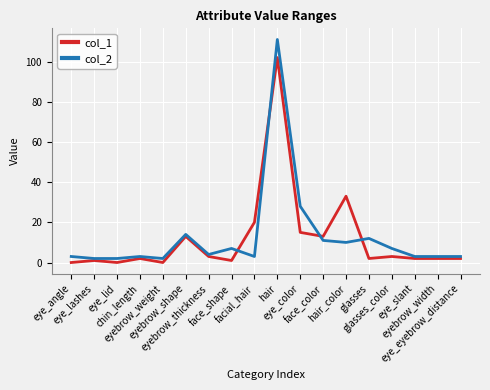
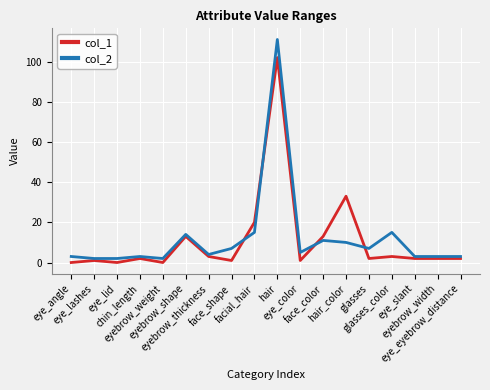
col_2, facial_hair: 3 -> 15
col_1, eye_color: 15 -> 1
col_2, eye_color: 28 -> 5
col_2, glasses: 12 -> 7
col_2, glasses_color: 7 -> 15
